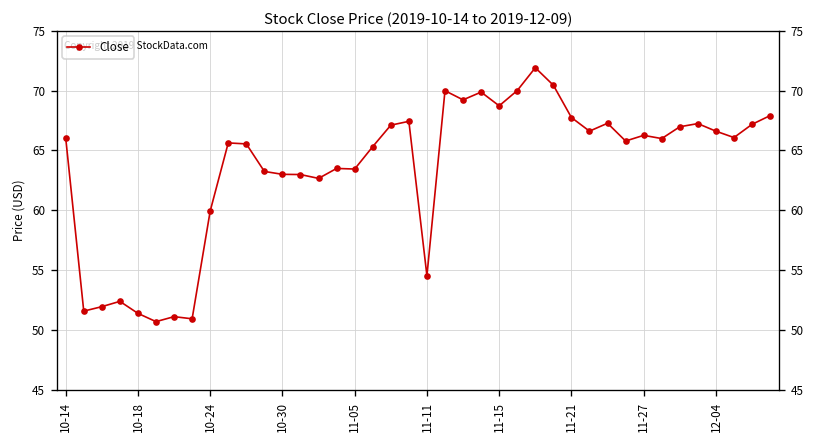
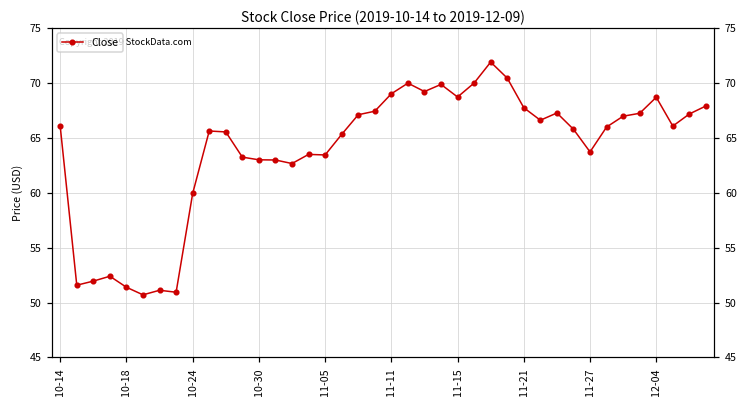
11-11: 55 -> 69
11-27: 66 -> 64
12-04: 67 -> 69
